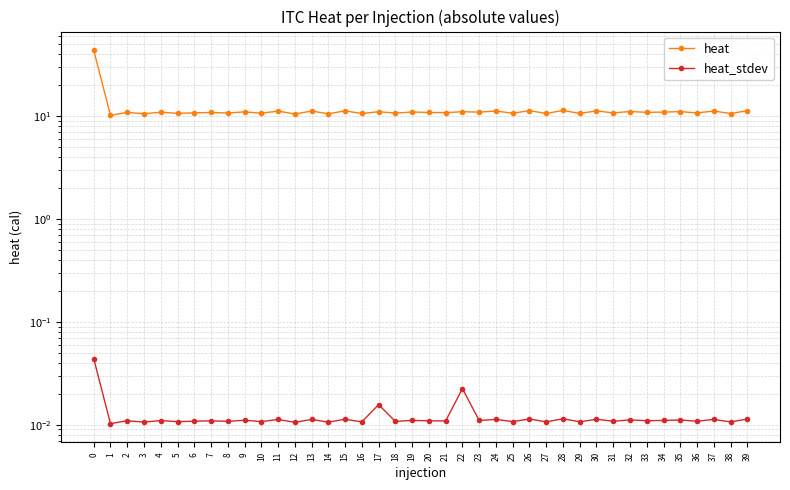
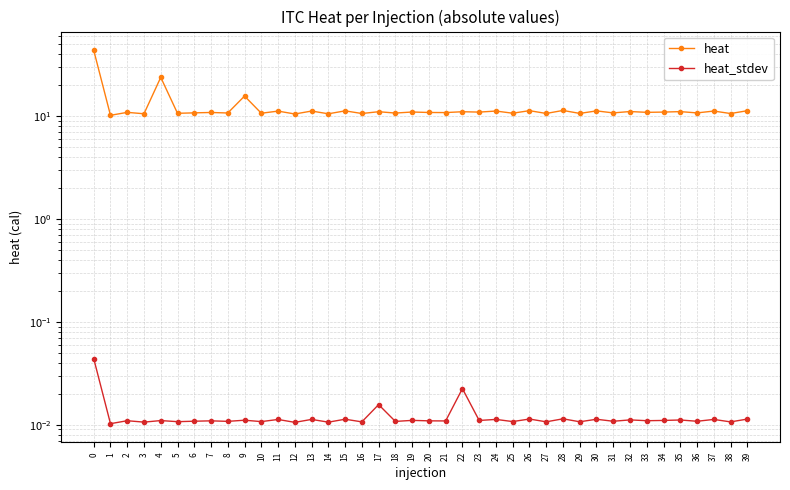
heat, 4: 11 -> 24
heat, 9: 11 -> 16
